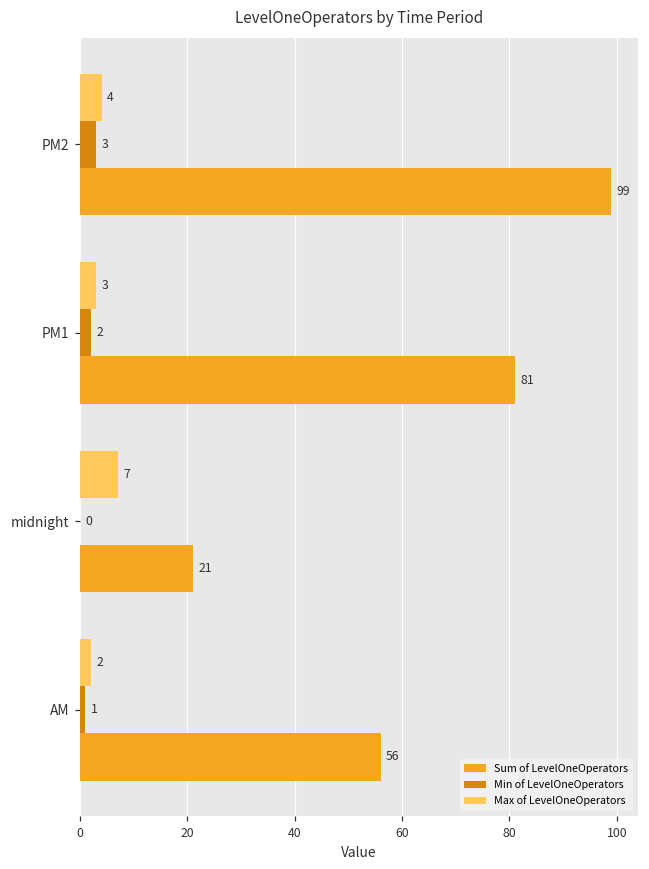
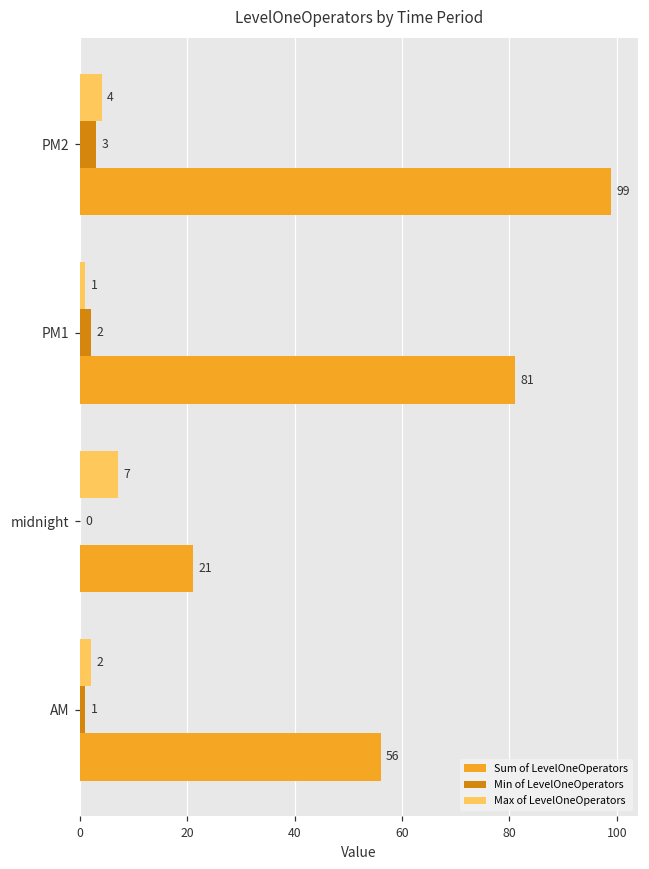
Max of LevelOneOperators, PM1: 3 -> 1
